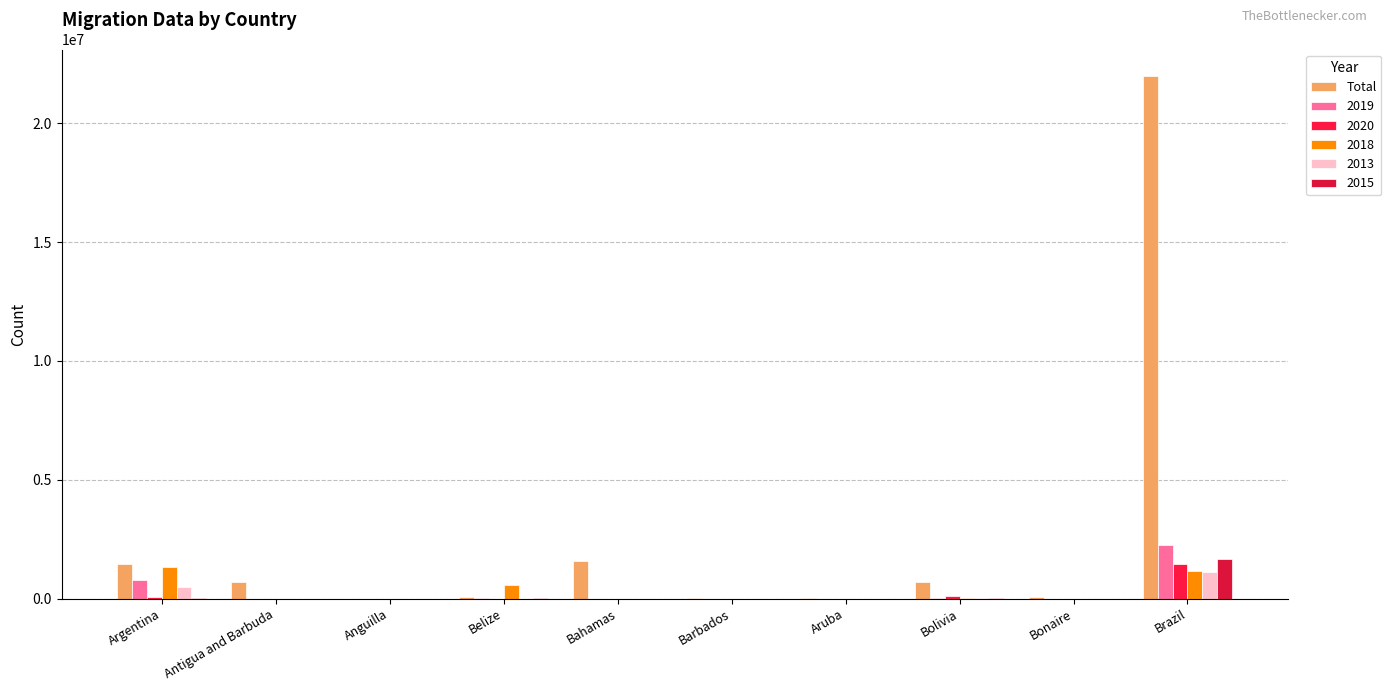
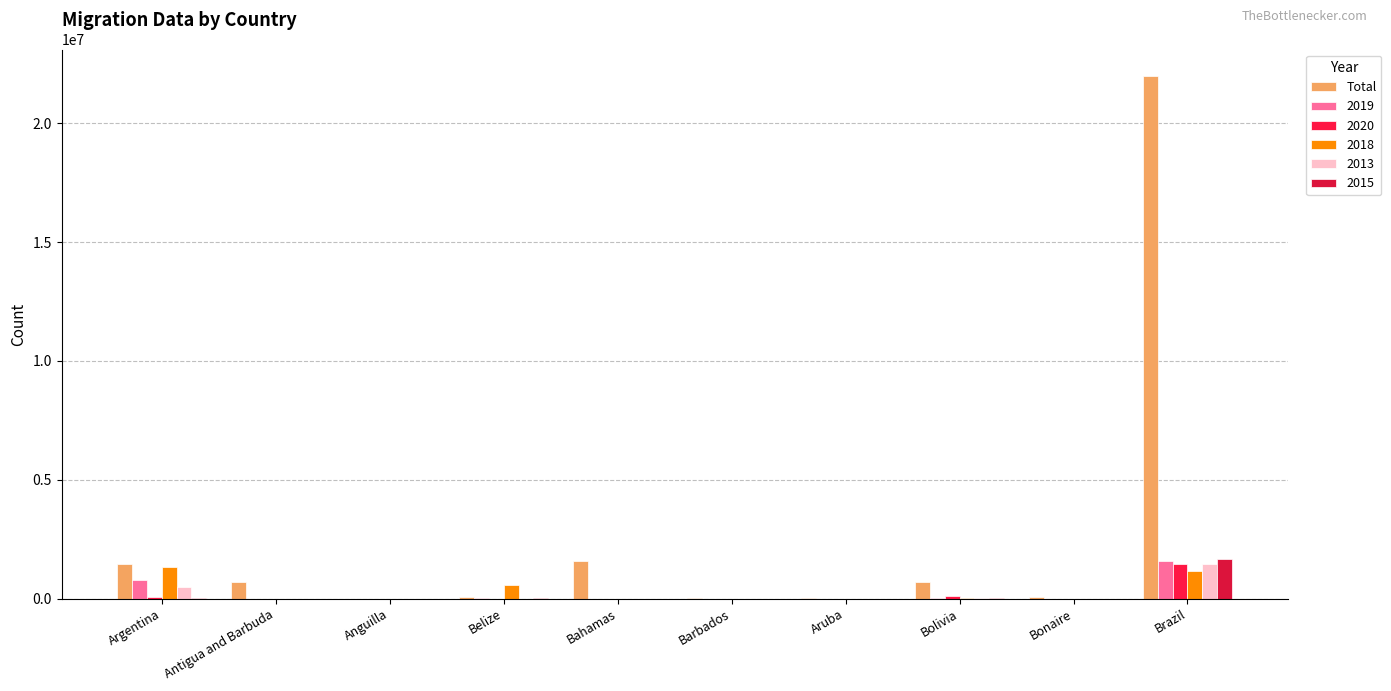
2019, Brazil: 2200000 -> 1600000
2013, Brazil: 1100000 -> 1500000
